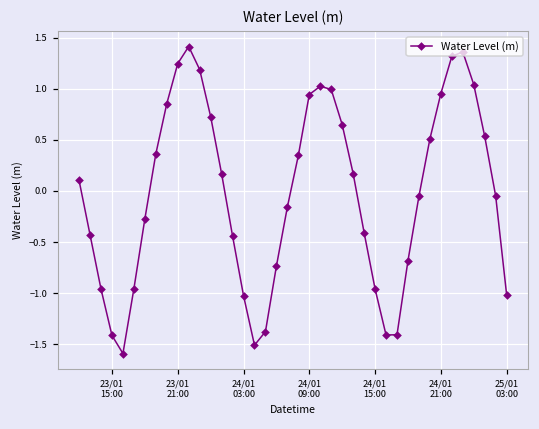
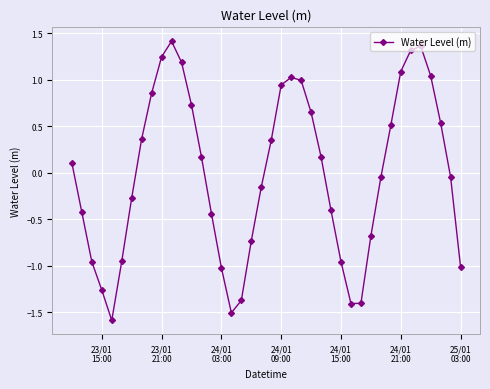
23/01 15:00: -1.4 -> -1.3
24/01 21:00: 1.0 -> 1.1
